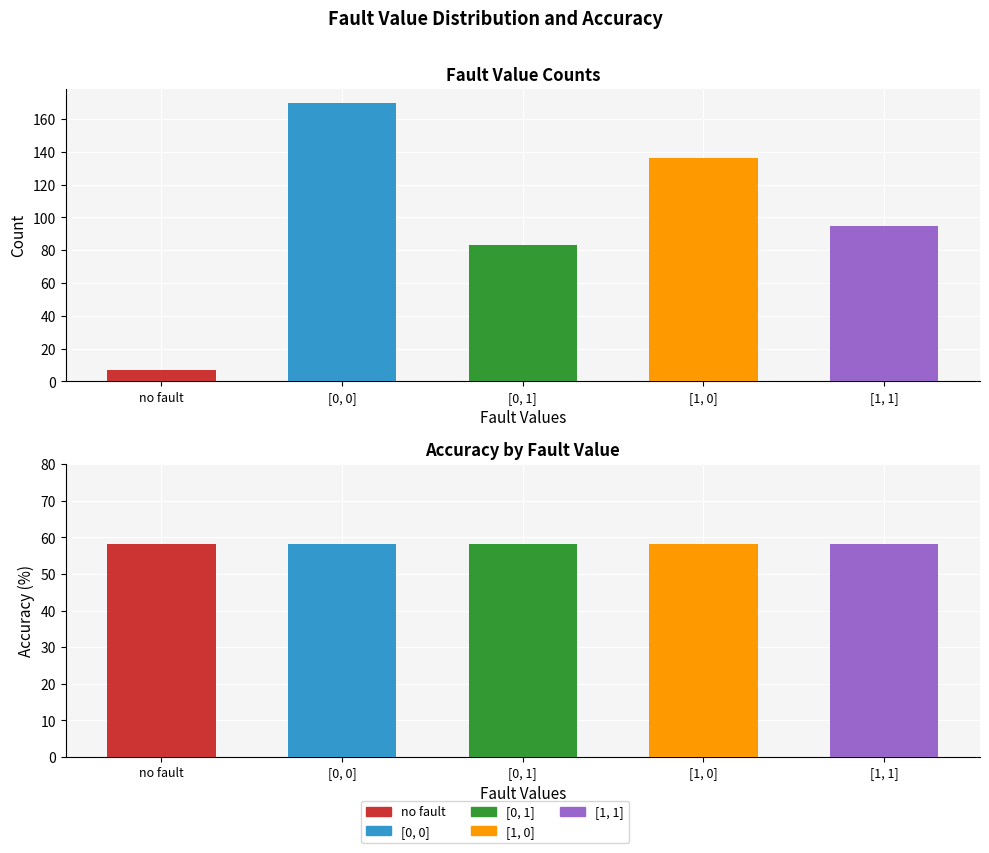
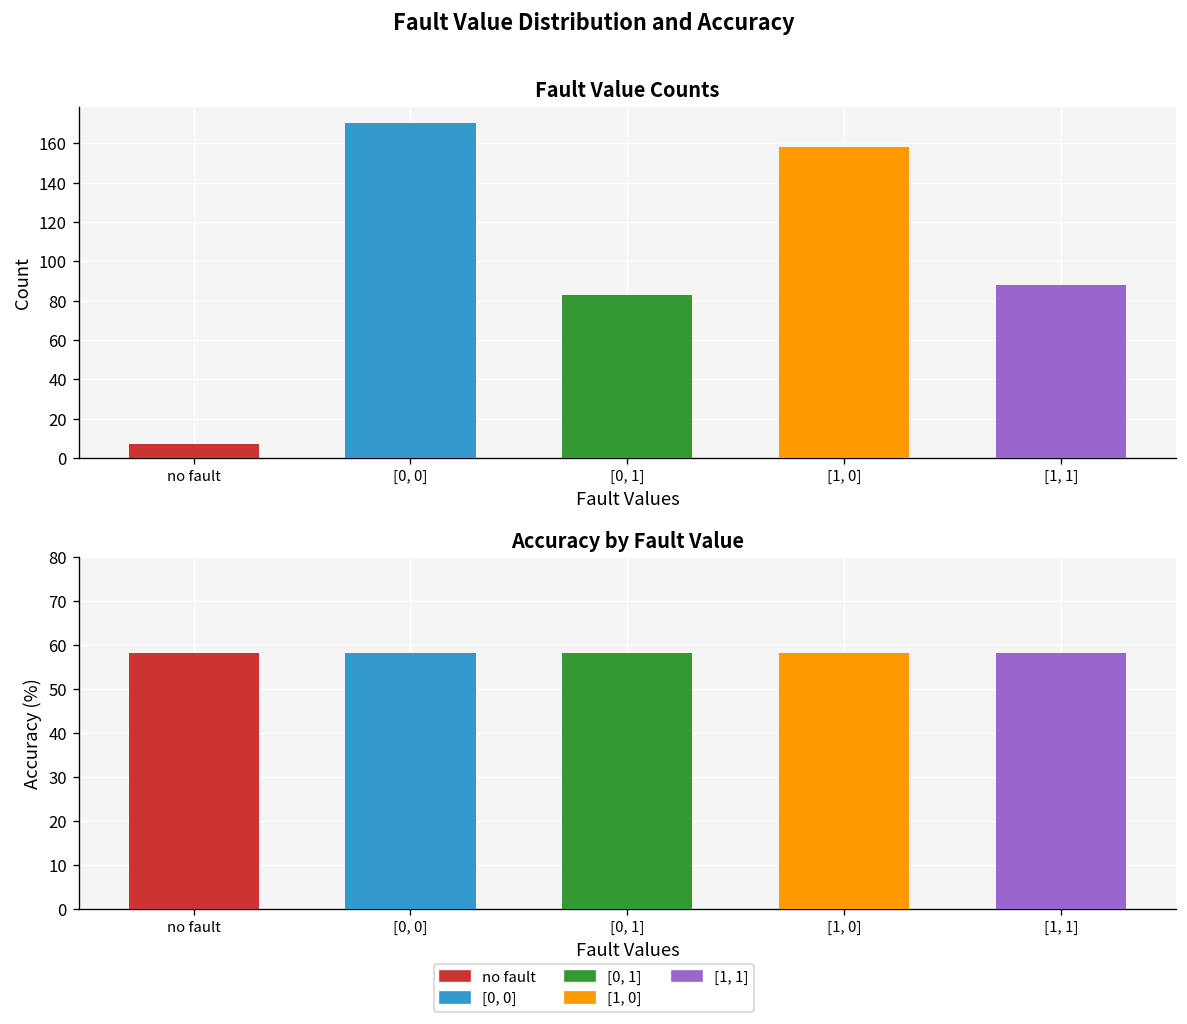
Fault Value Counts, [1, 0]: 136 -> 158
Fault Value Counts, [1, 1]: 95 -> 88
